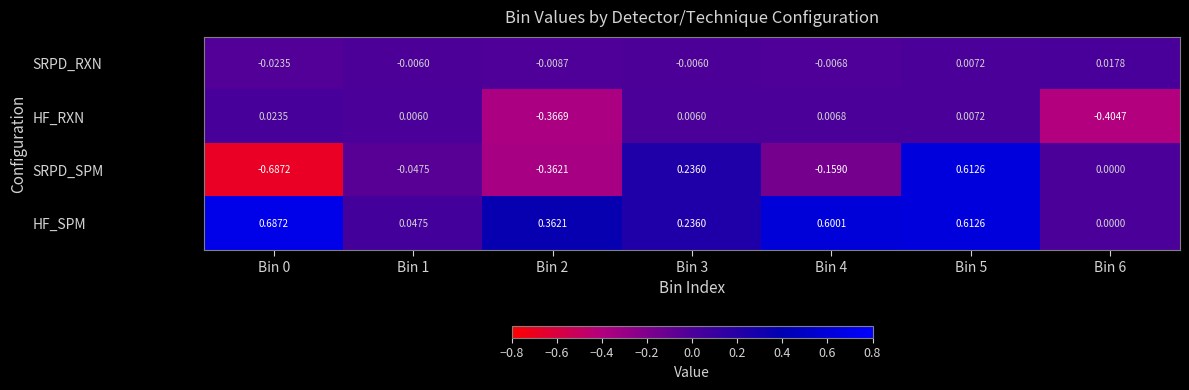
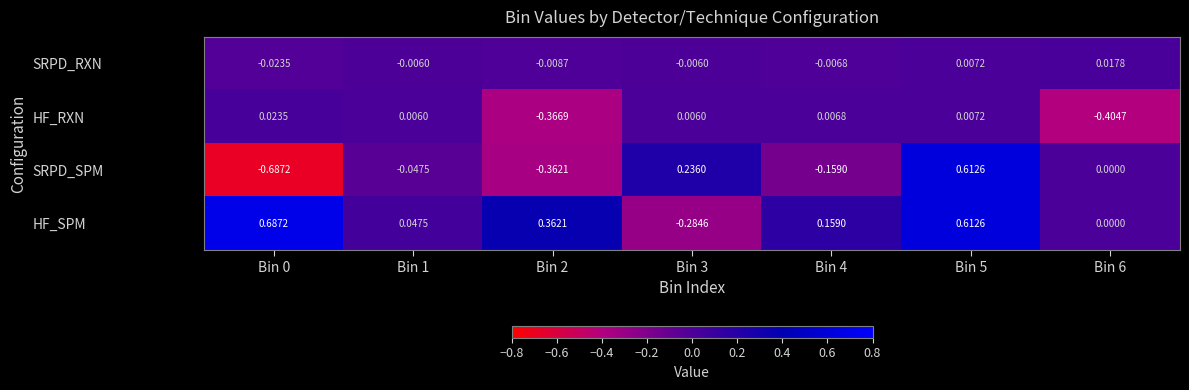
HF_SPM, Bin 3: 0.2360 -> -0.2846
HF_SPM, Bin 4: 0.6001 -> 0.1590
